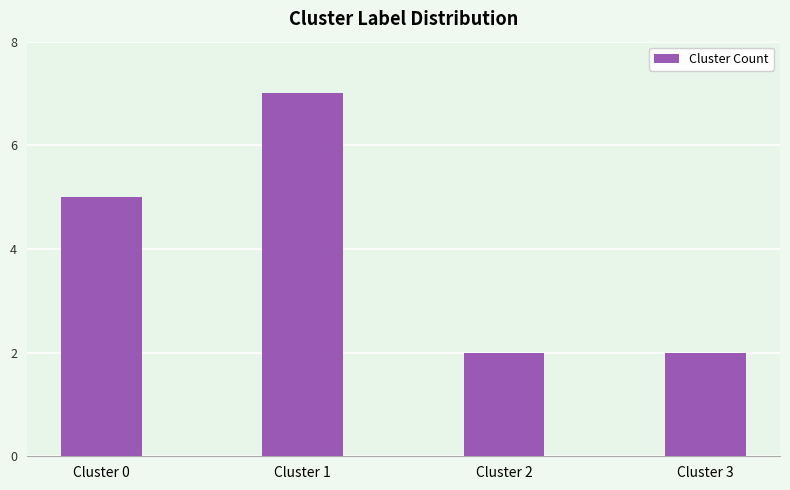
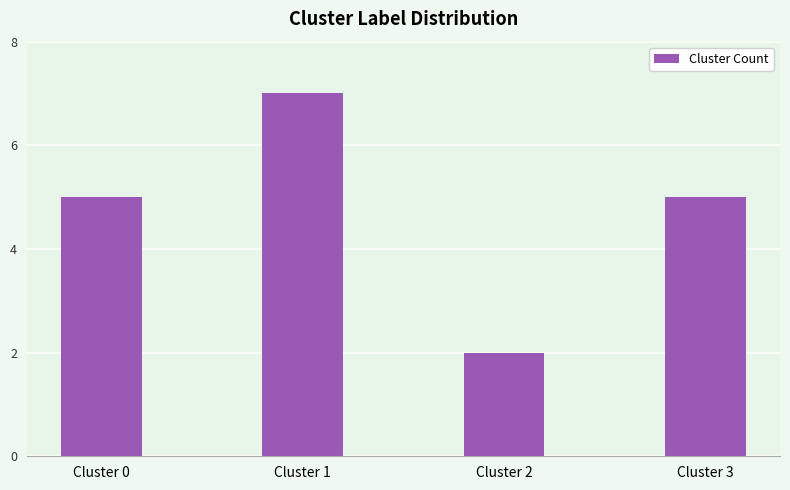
Cluster 3: 2 -> 5
